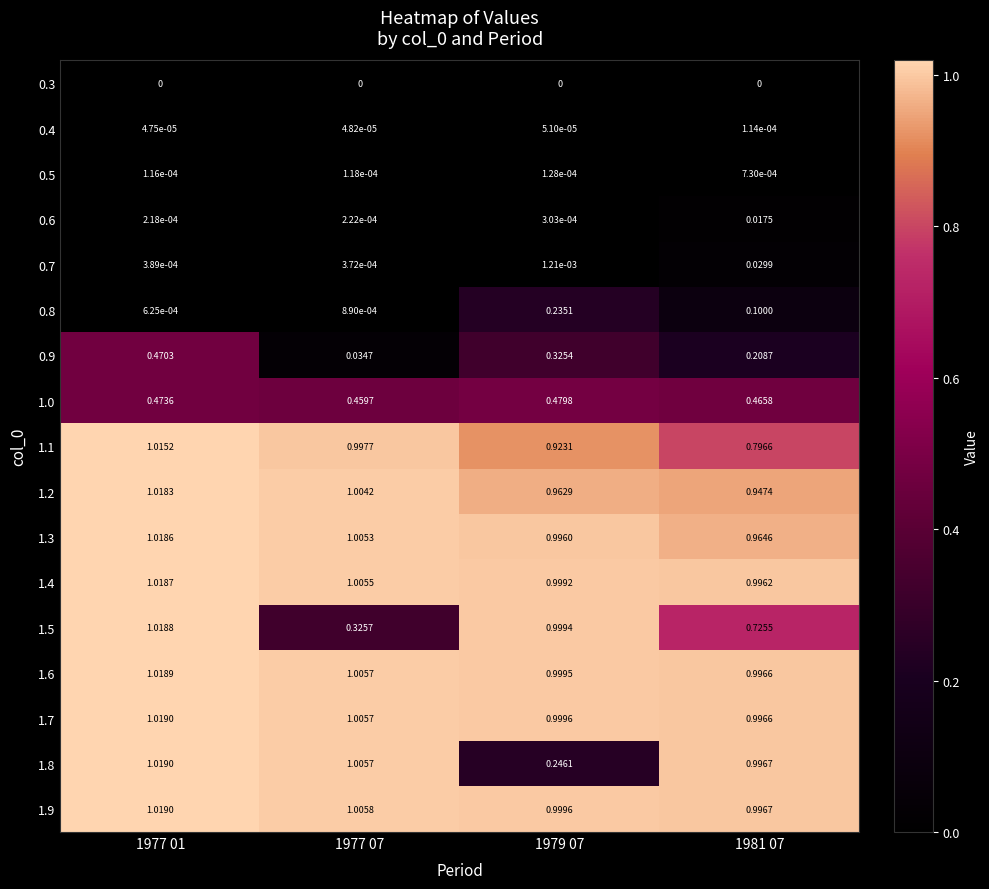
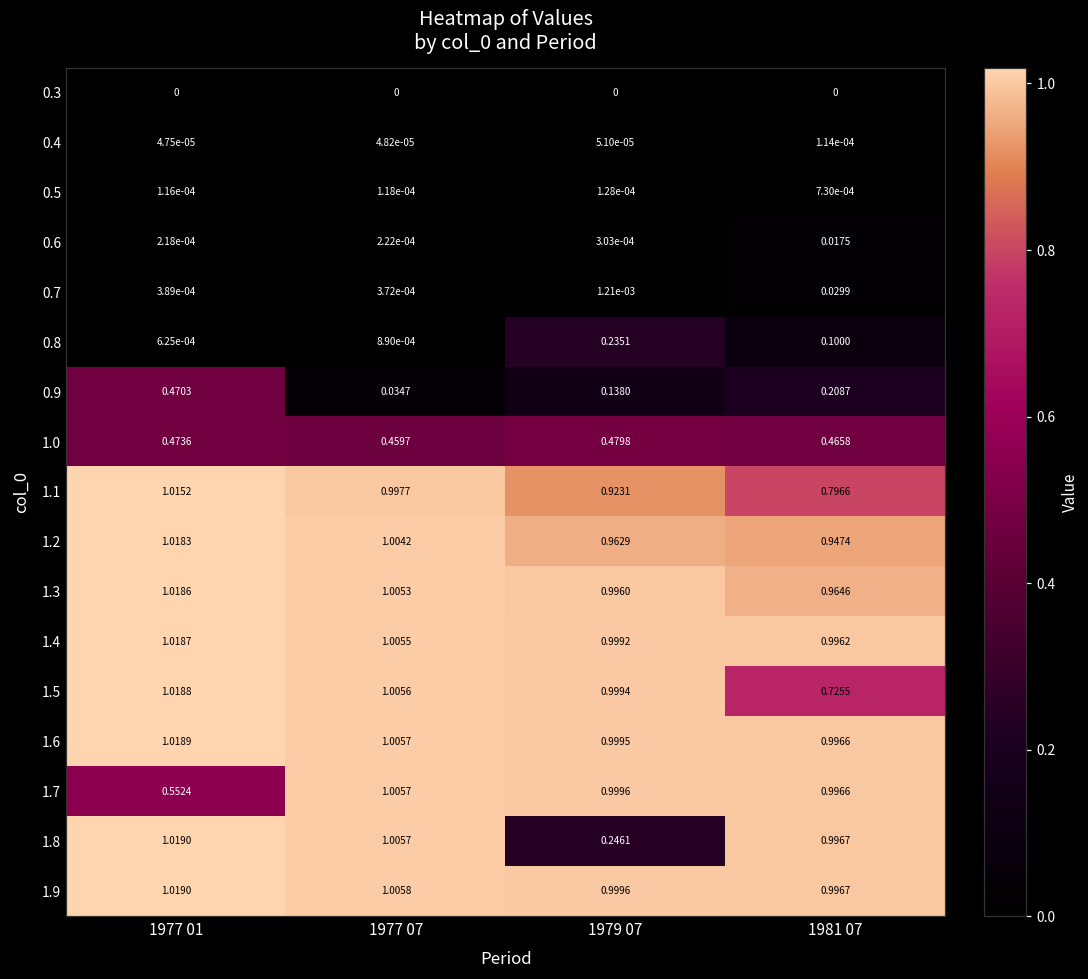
0.9, 1979 07: 0.3254 -> 0.1380
1.5, 1977 07: 0.3257 -> 1.0056
1.7, 1977 01: 1.0190 -> 0.5524
